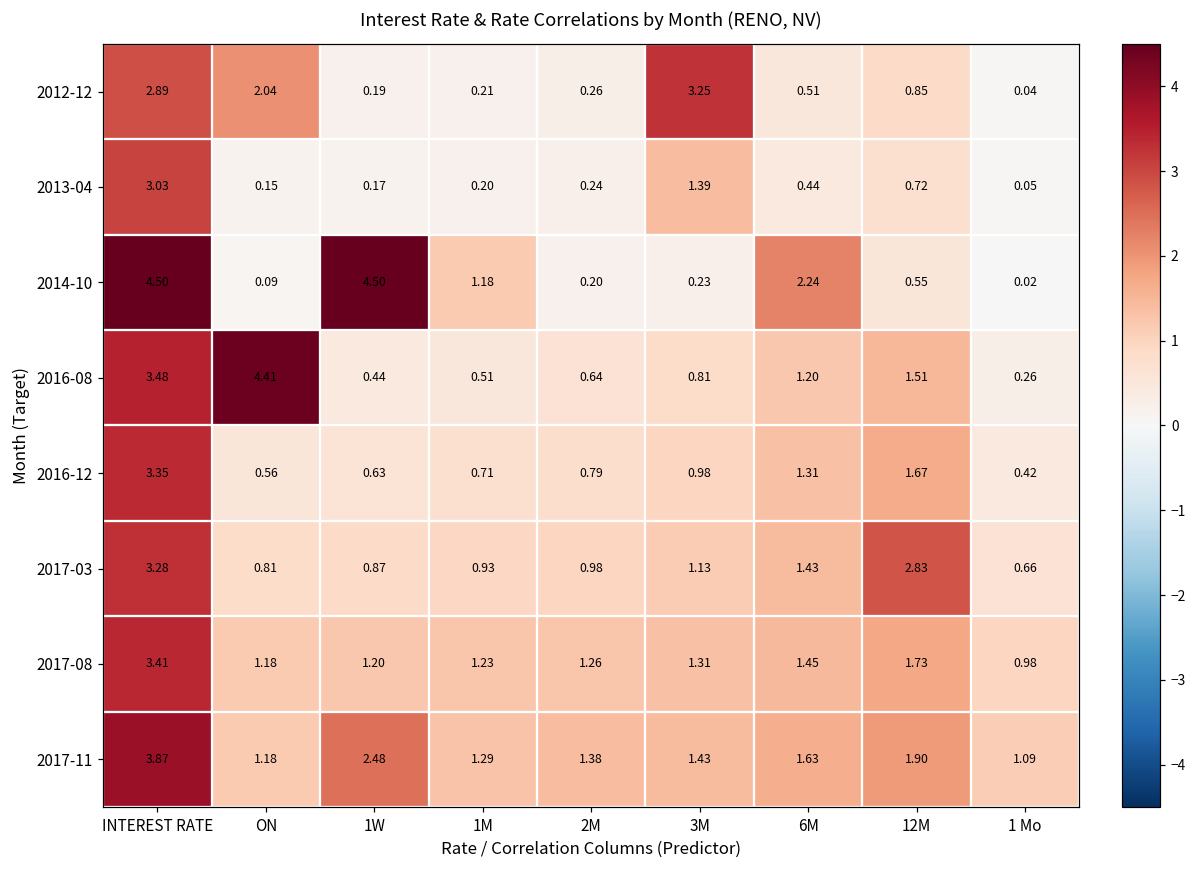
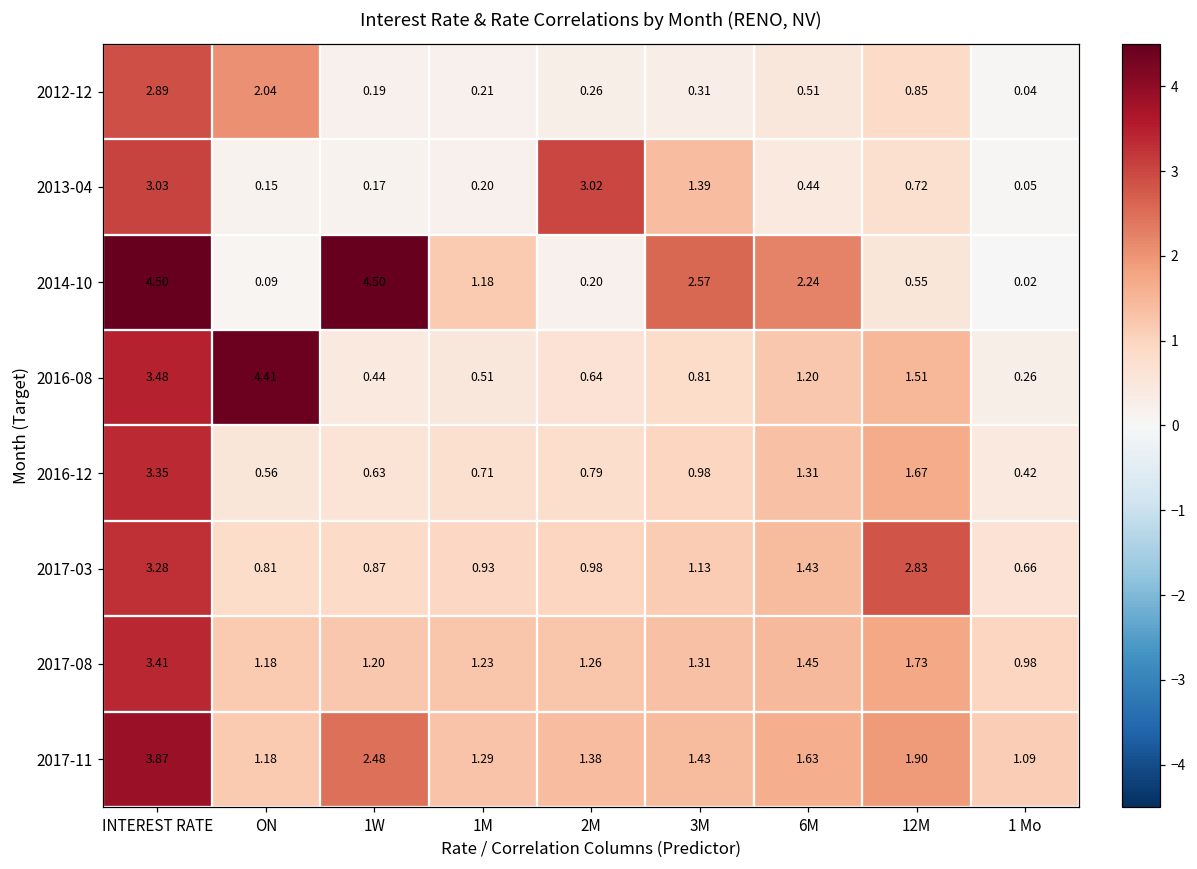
2012-12, 3M: 3.25 -> 0.31
2013-04, 2M: 0.24 -> 3.02
2014-10, 3M: 0.23 -> 2.57
